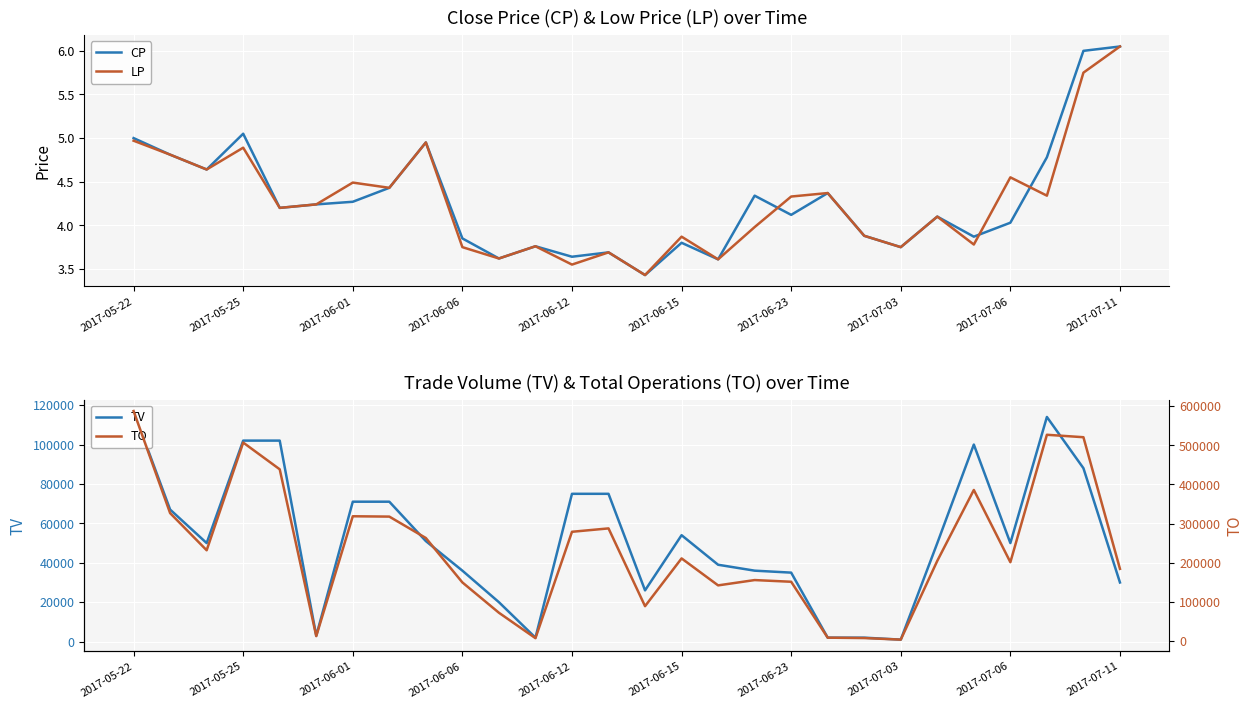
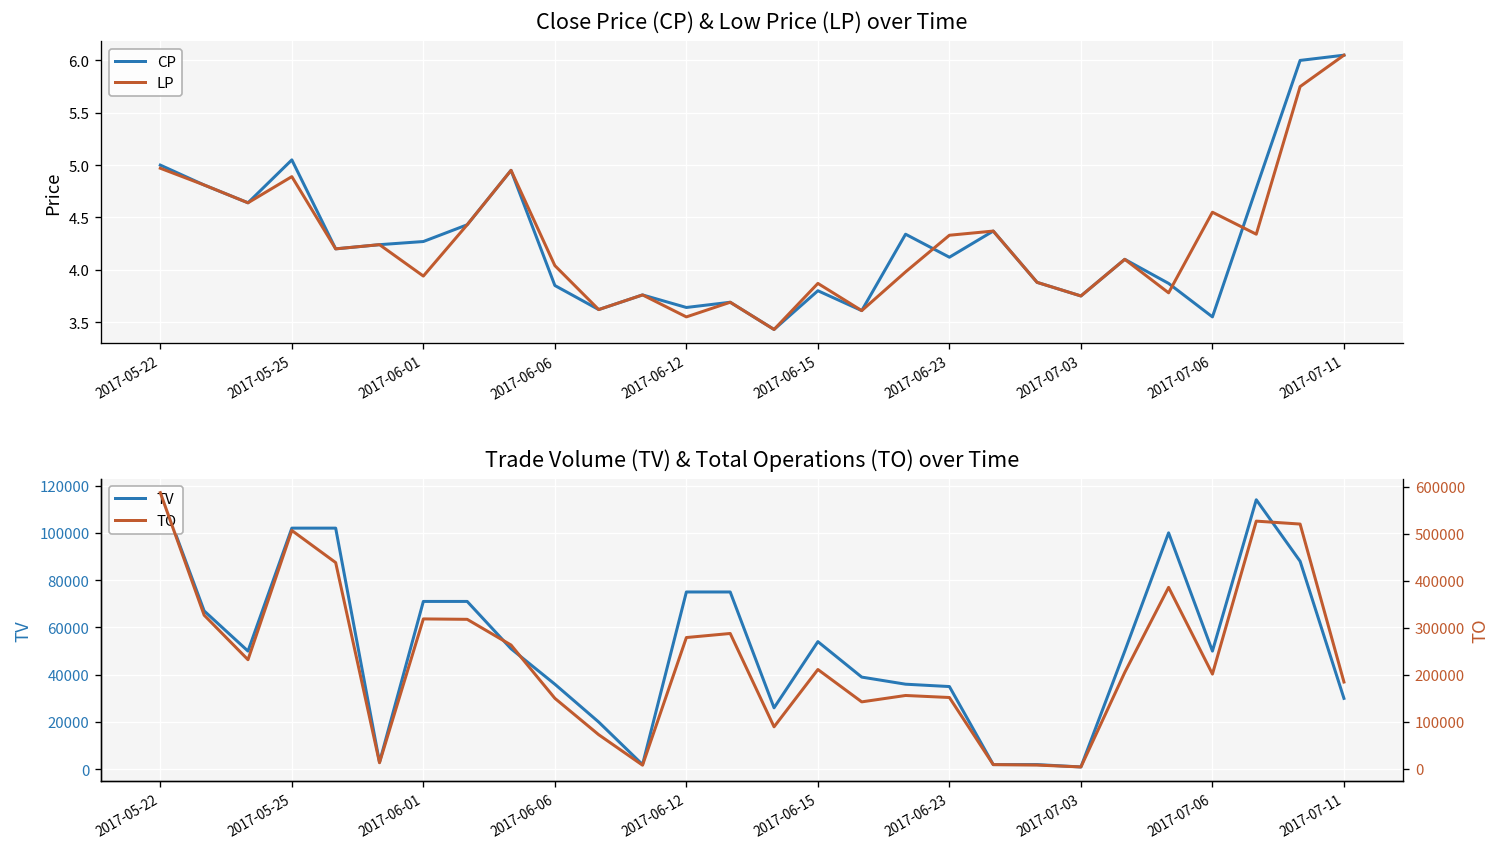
Close Price (CP) & Low Price (LP) over Time, LP, 2017-06-01: 4.5 -> 3.9
Close Price (CP) & Low Price (LP) over Time, LP, 2017-06-06: 3.8 -> 4.0
Close Price (CP) & Low Price (LP) over Time, CP, 2017-07-06: 4.0 -> 3.6
